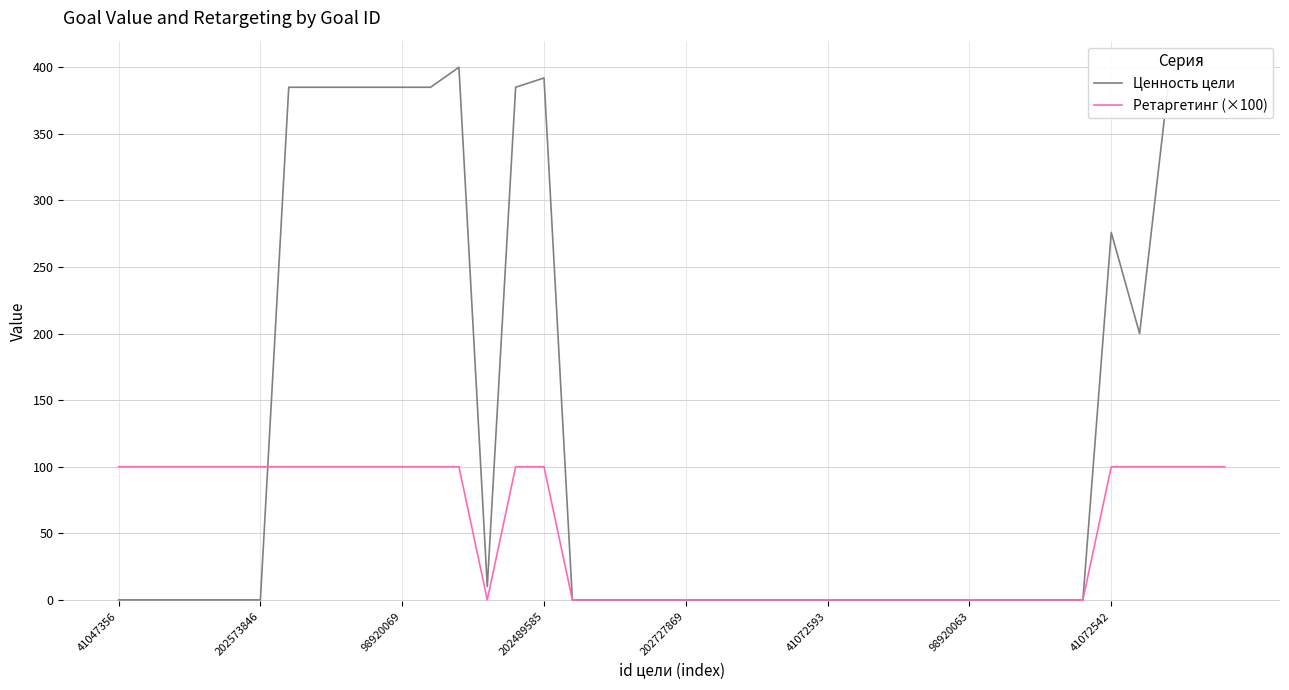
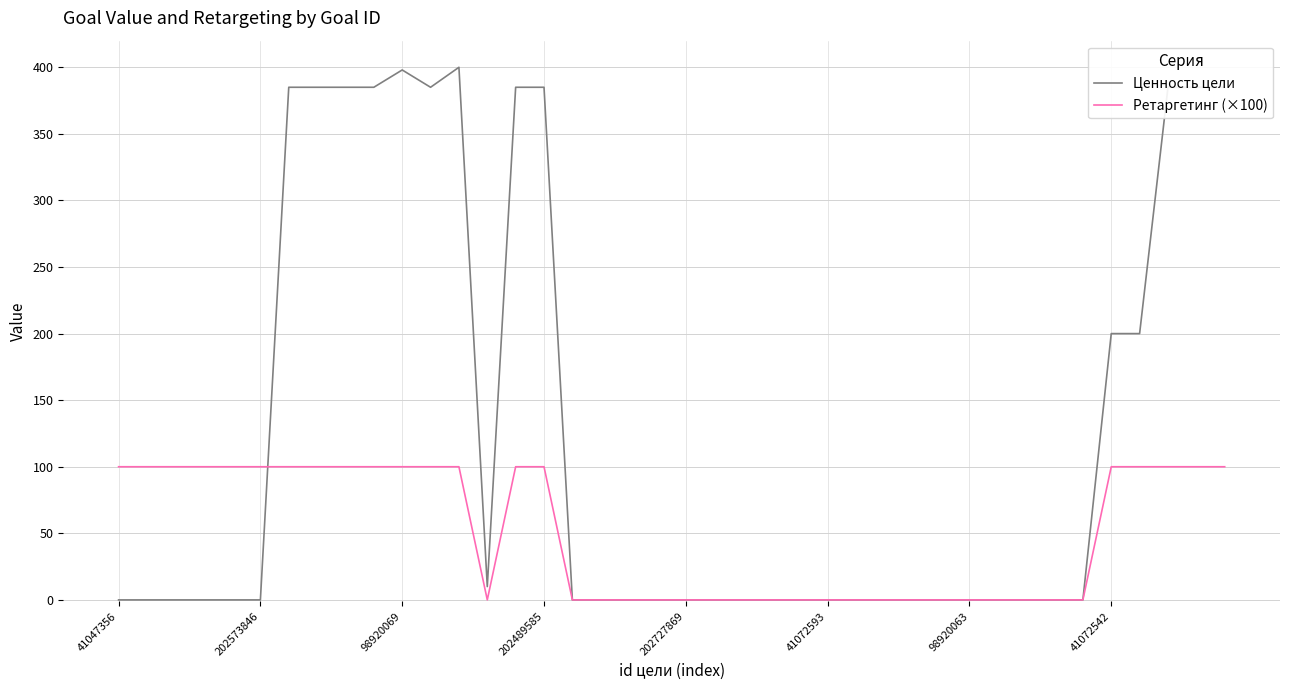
Ценность цели, 98920069: 385 -> 398
Ценность цели, 202489585: 392 -> 385
Ценность цели, 41072542: 276 -> 200
